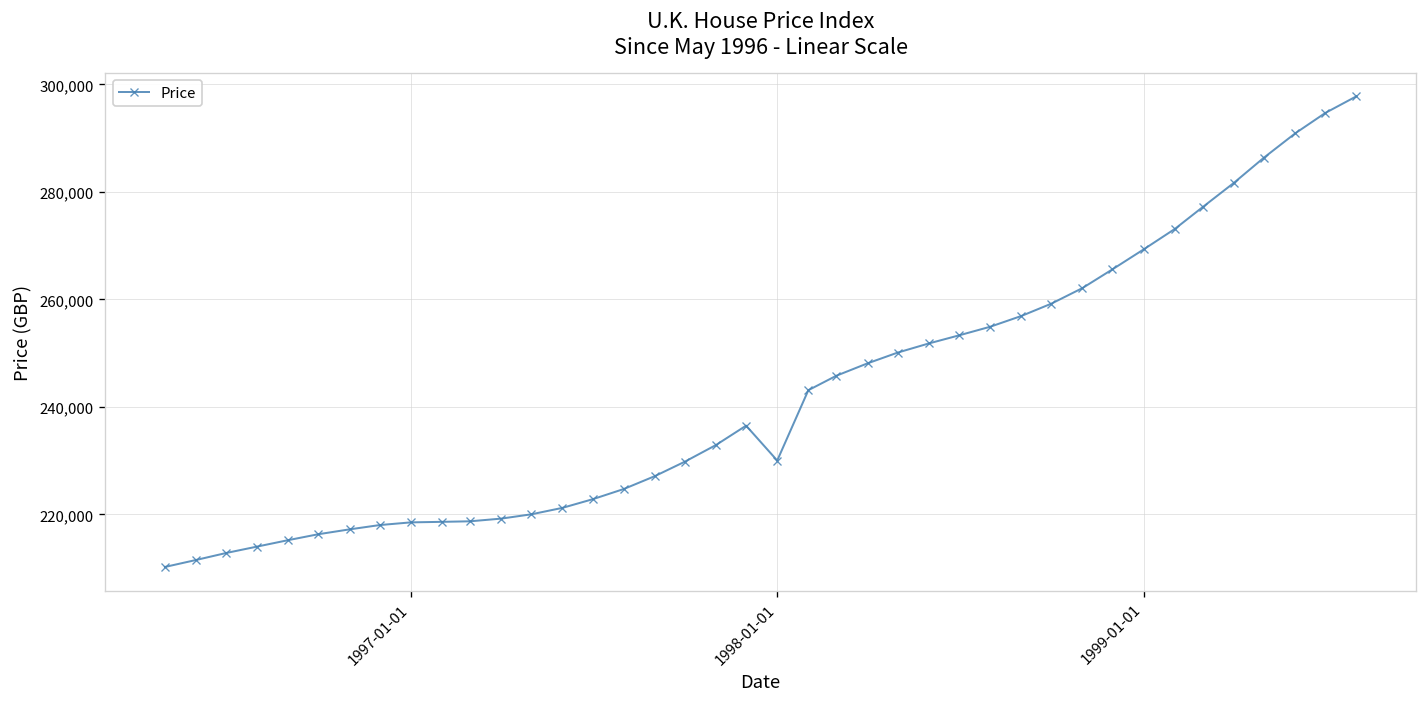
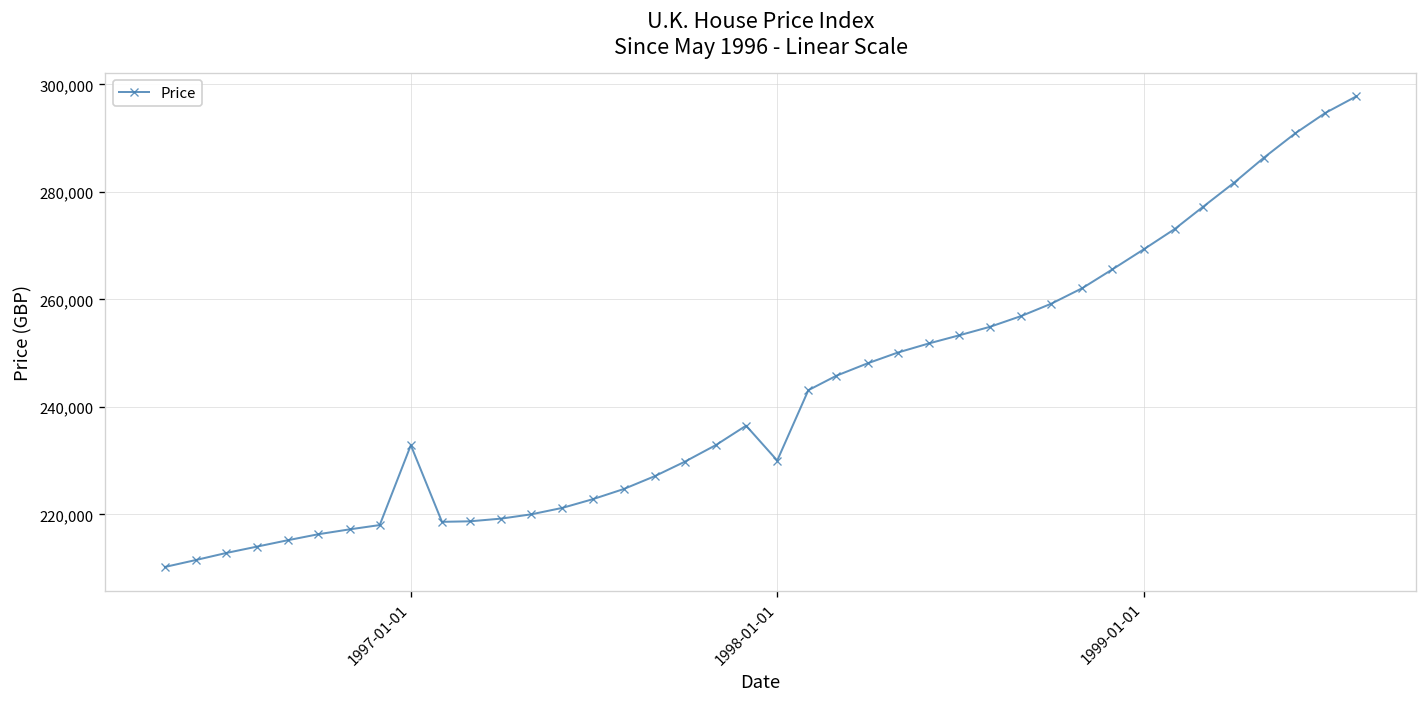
1997-01-01: 219,000 -> 233,000
